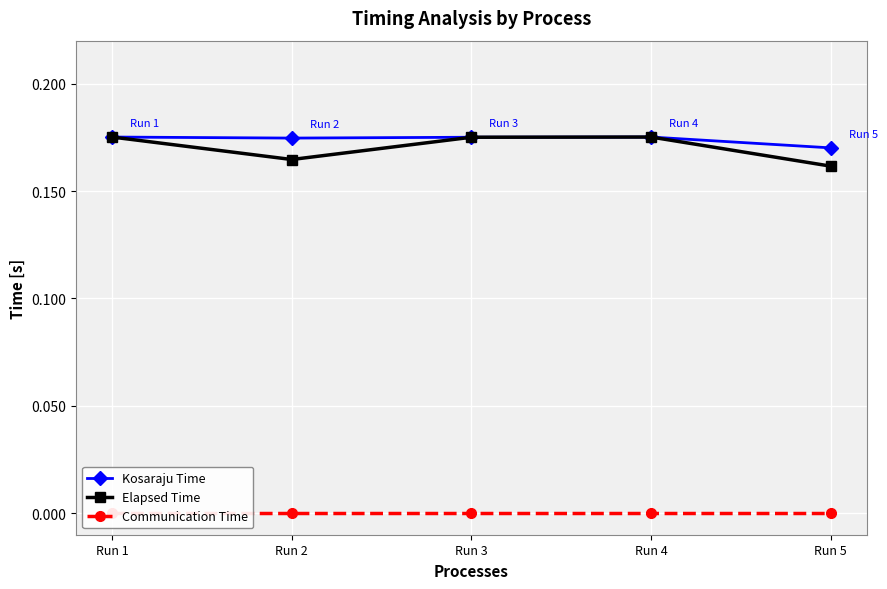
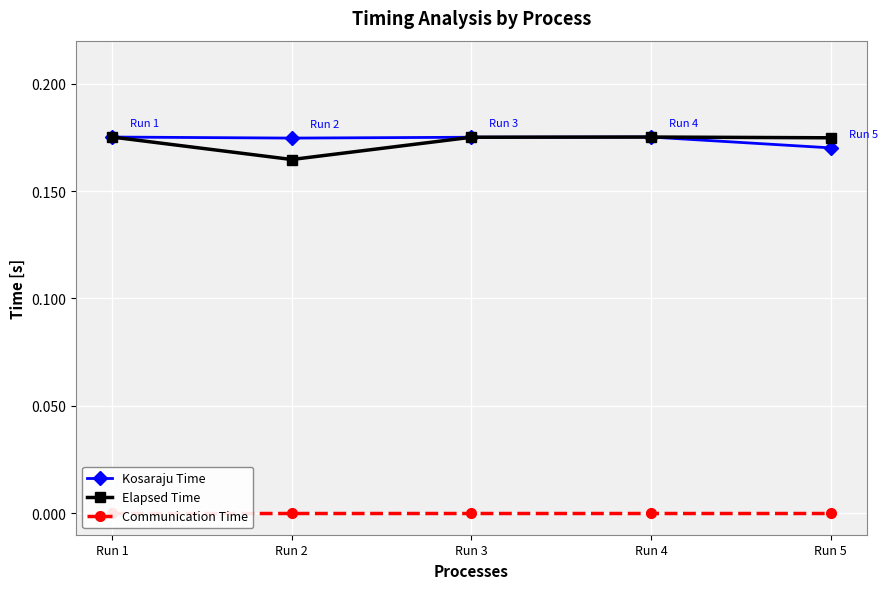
Elapsed Time, Run 5: 0.162 -> 0.175
